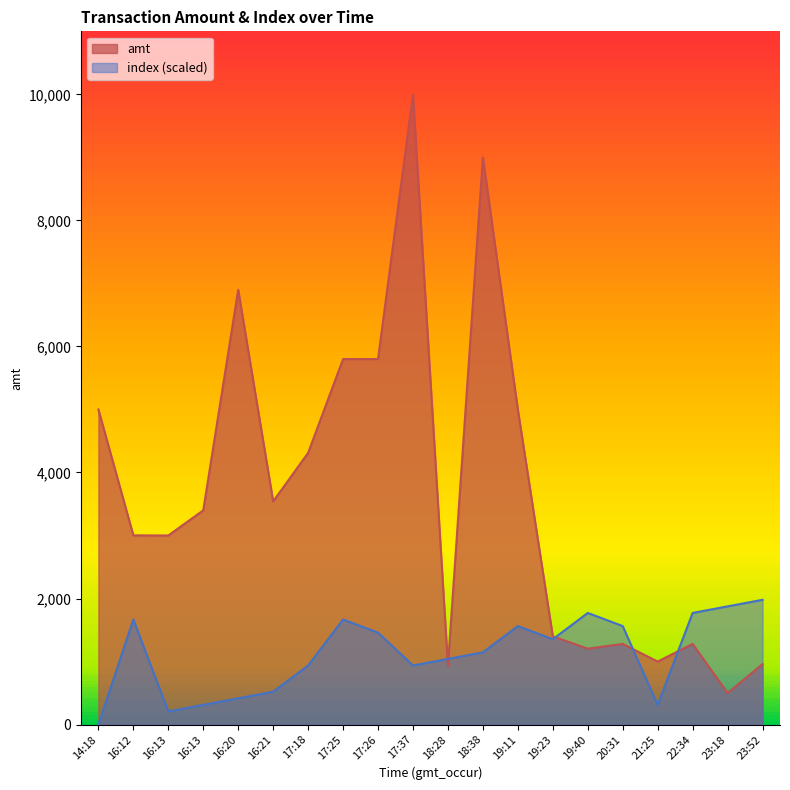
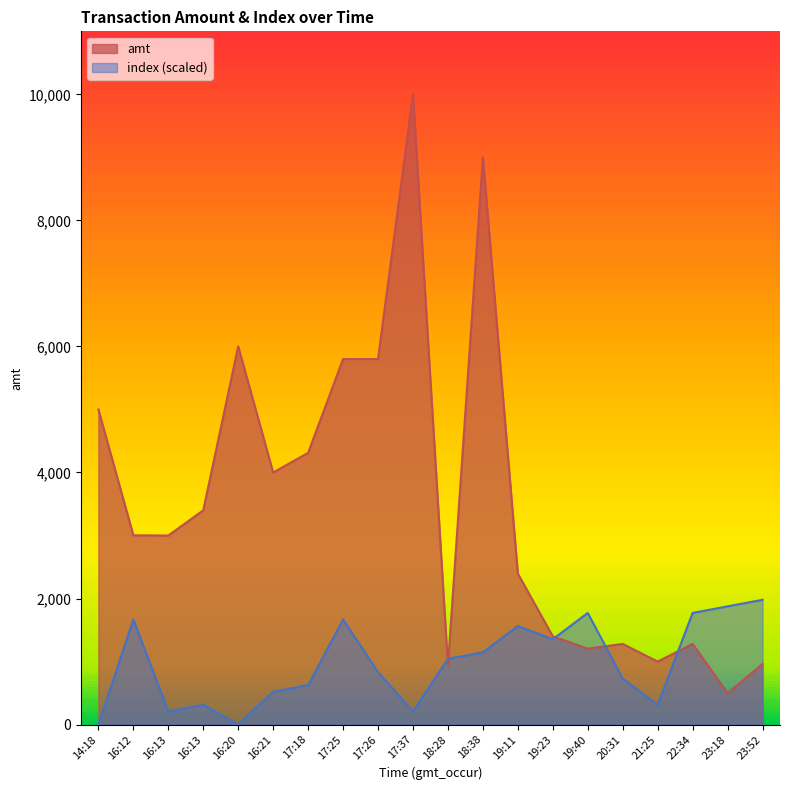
amt, 16:20: 6,900 -> 6,000
index (scaled), 16:20: 400 -> 0
amt, 16:21: 3,500 -> 4,000
index (scaled), 17:18: 900 -> 600
index (scaled), 17:26: 1,500 -> 800
index (scaled), 17:37: 900 -> 200
amt, 19:11: 5,000 -> 2,400
index (scaled), 20:31: 1,600 -> 700
